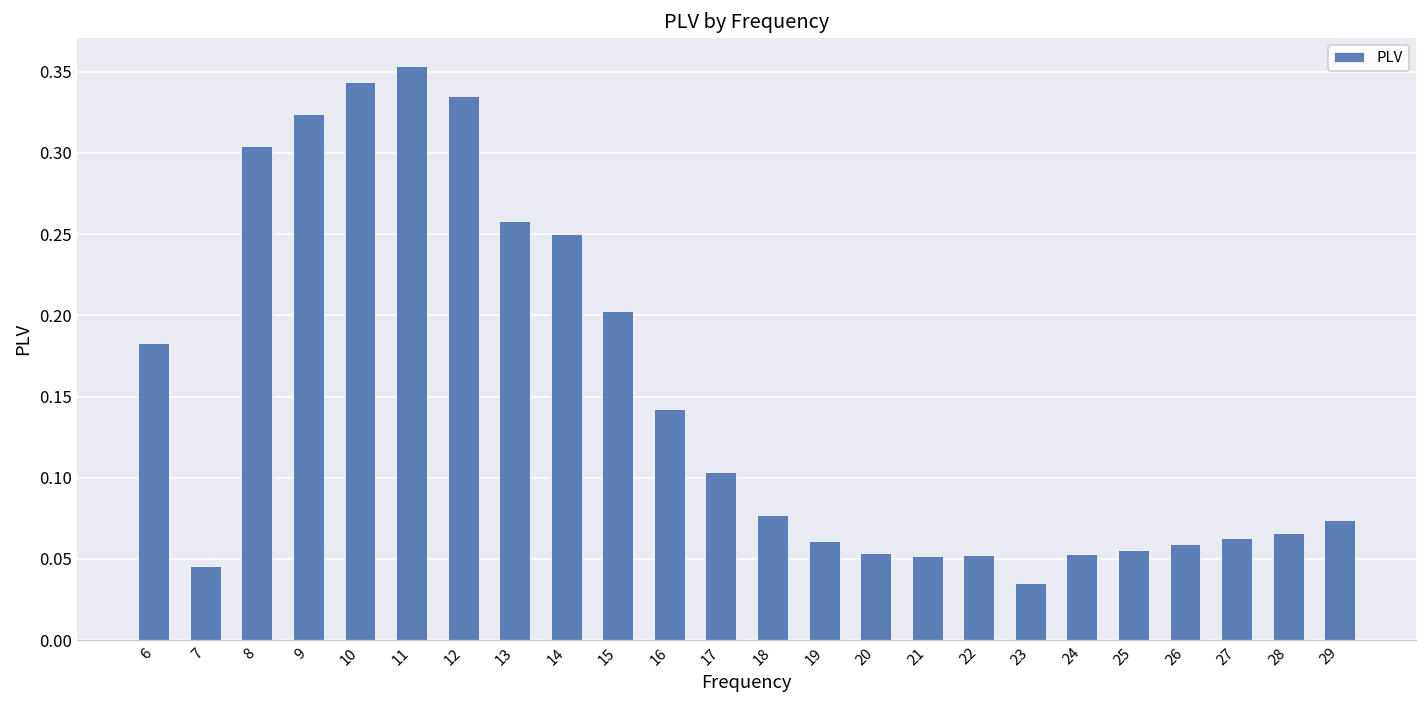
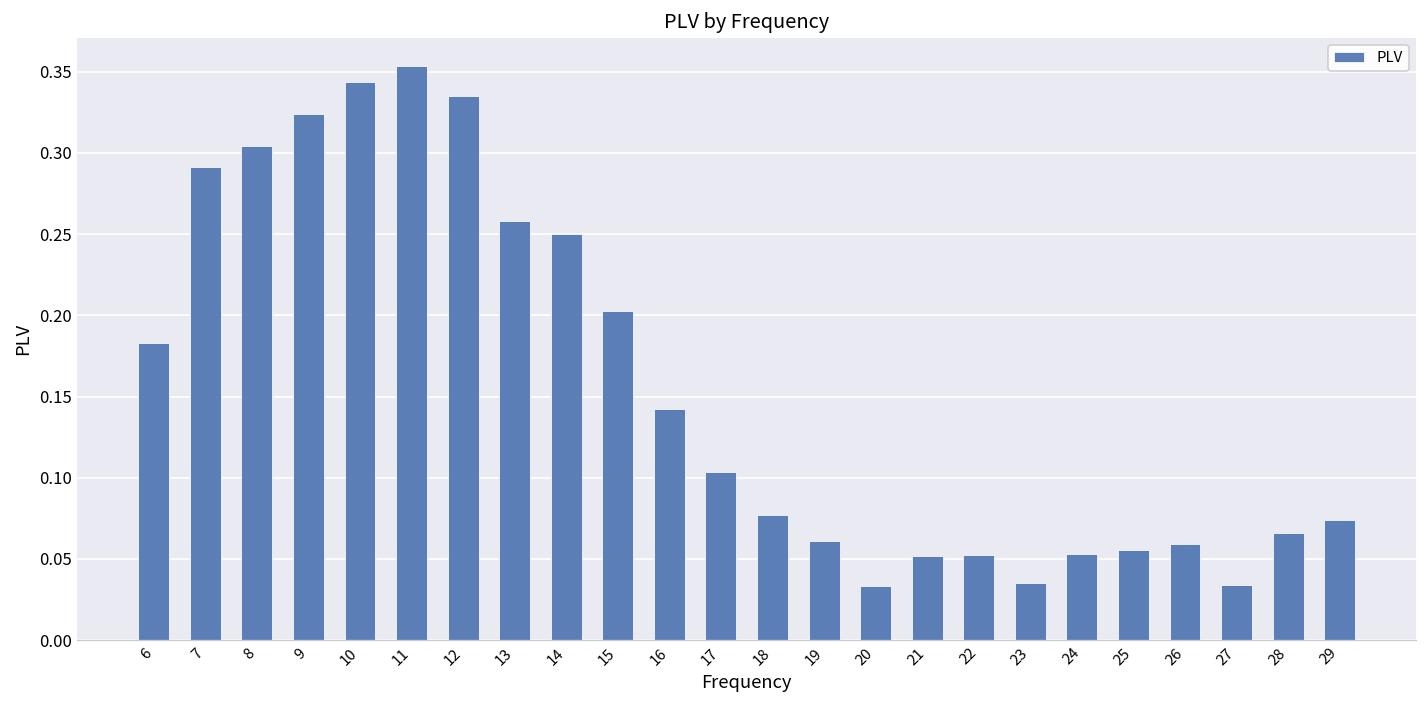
7: 0.046 -> 0.292
20: 0.054 -> 0.033
27: 0.063 -> 0.034
